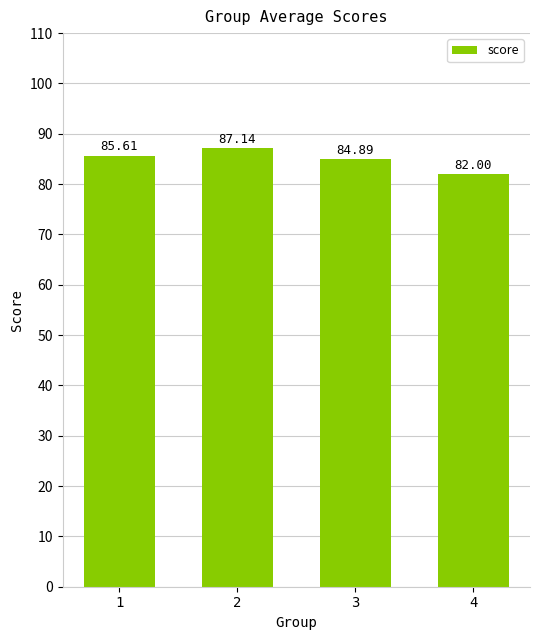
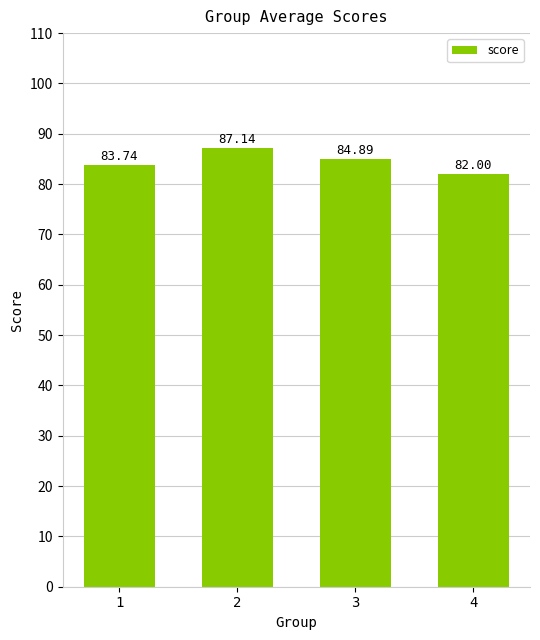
1: 85.61 -> 83.74
